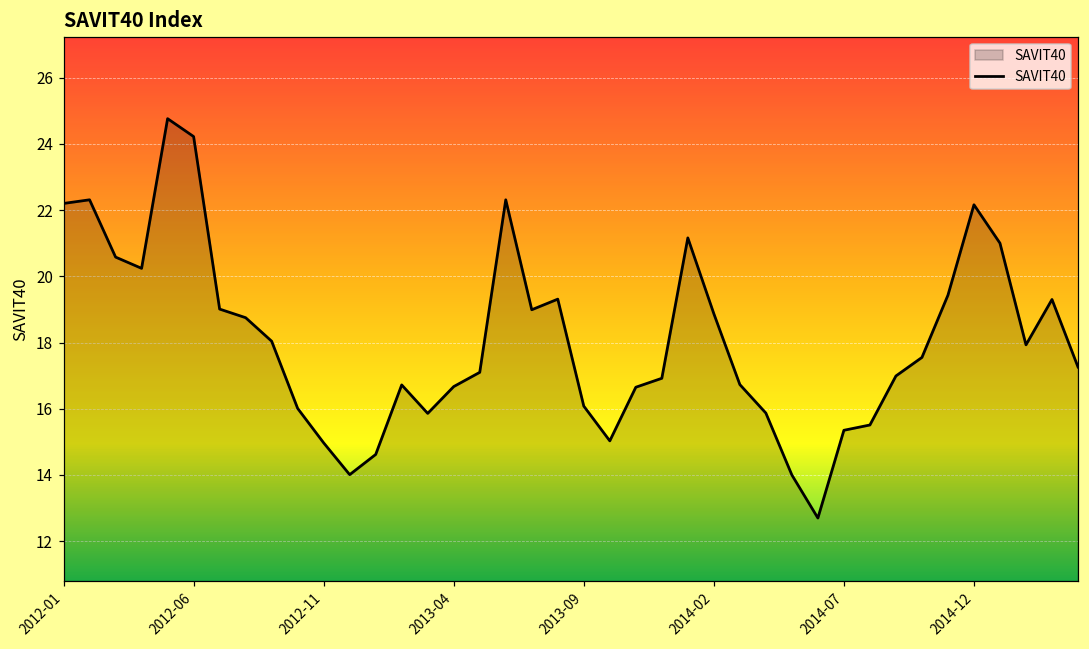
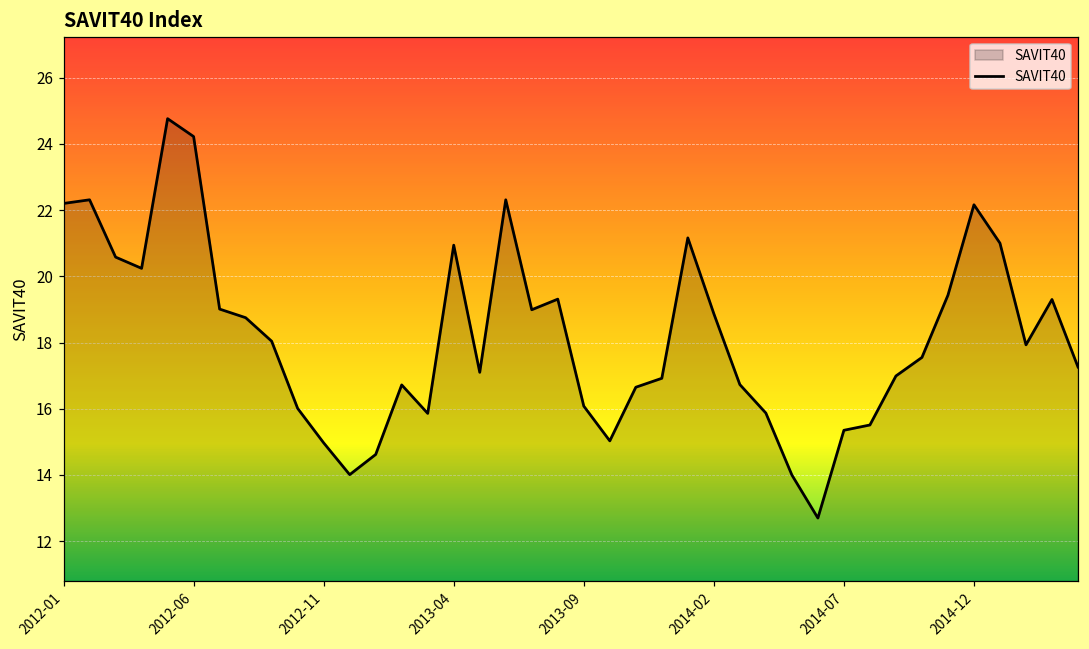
2013-04: 16.7 -> 20.9
